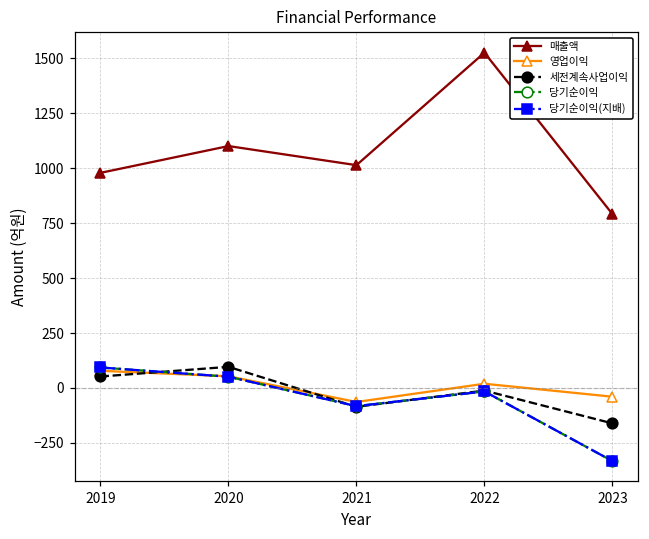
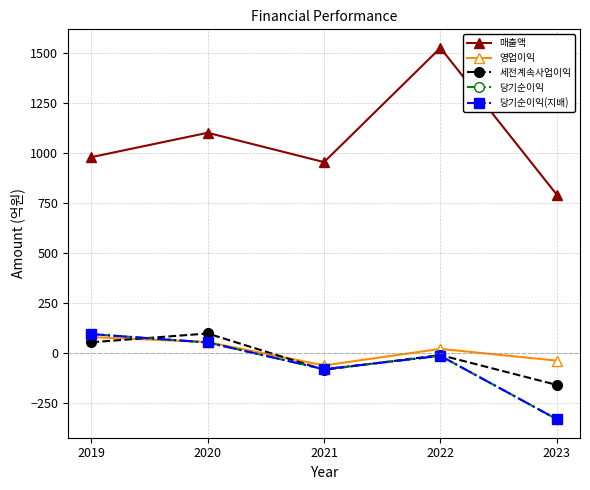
매출액, 2021: 1010 -> 950
